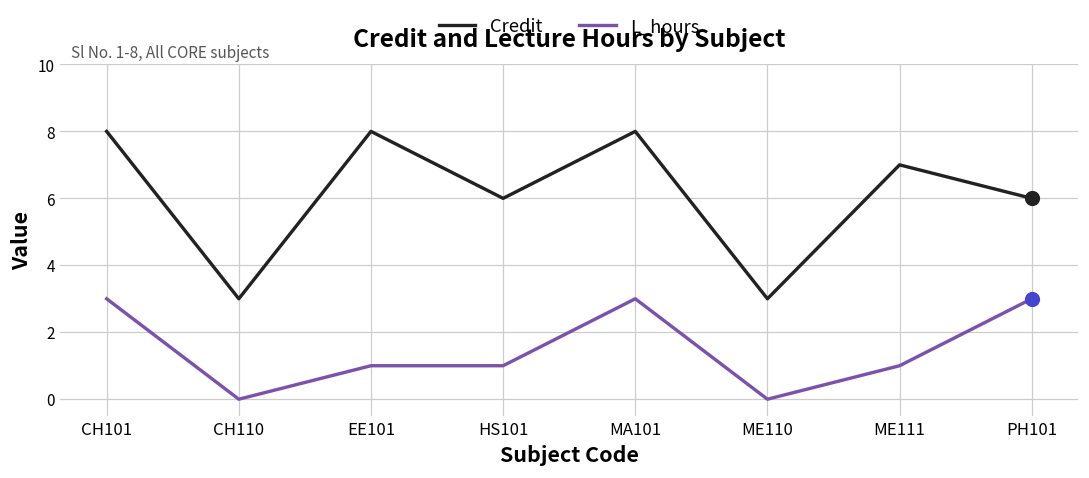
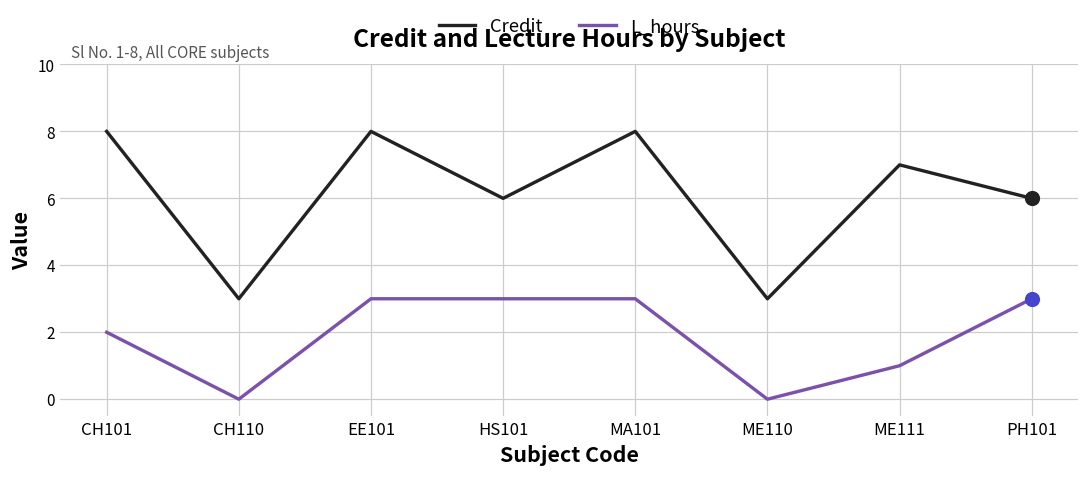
L_hours, CH101: 3 -> 2
L_hours, EE101: 1 -> 3
L_hours, HS101: 1 -> 3
